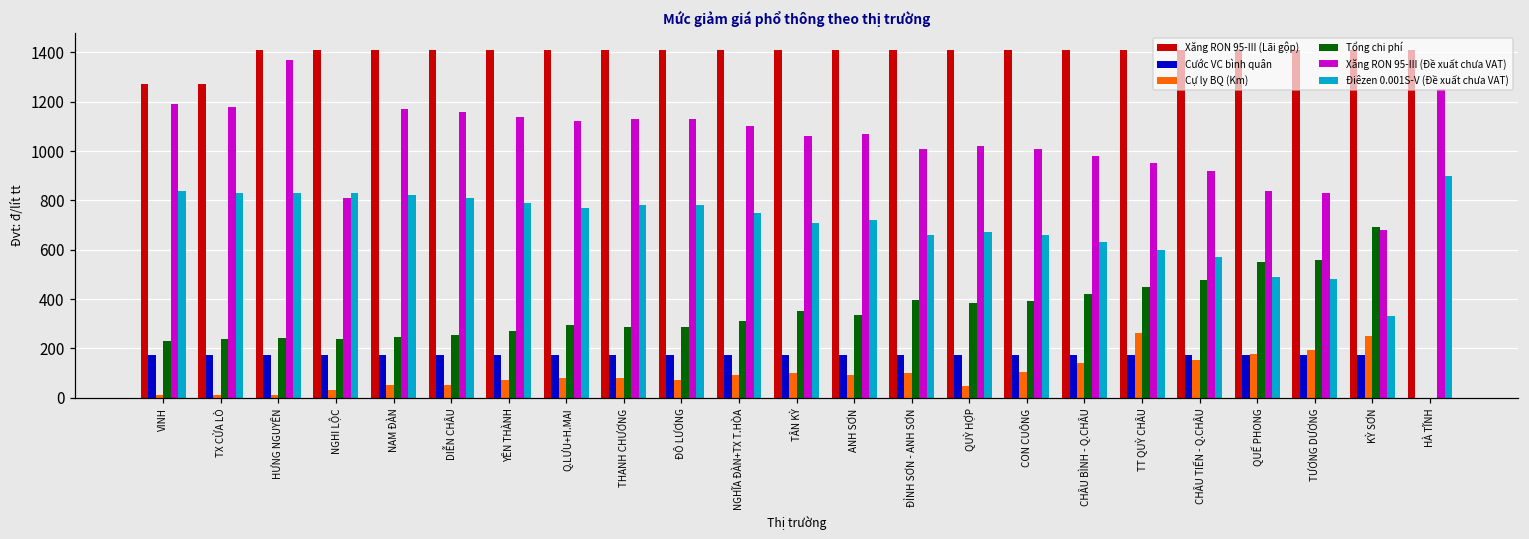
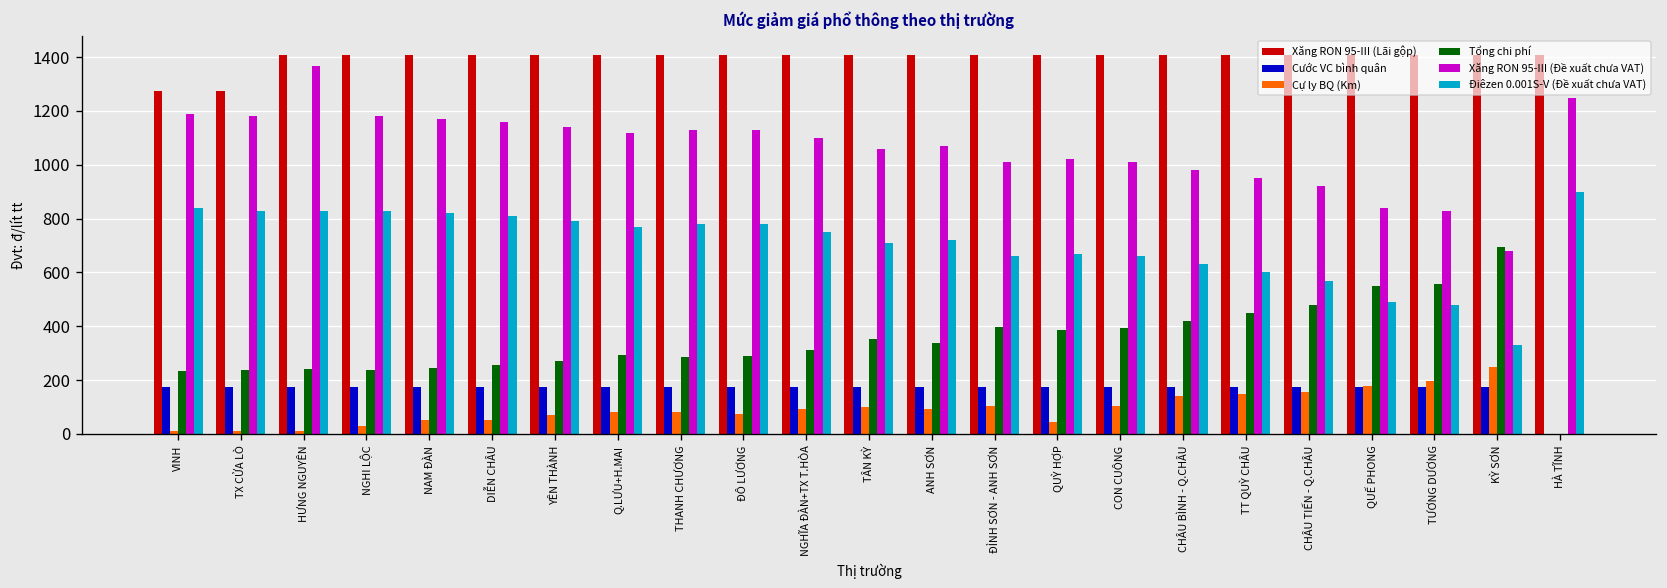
Xăng RON 95-III (Đề xuất chưa VAT), NGHI LỘC: 810 -> 1180
Cự ly BQ (Km), TT QUỲ CHÂU: 260 -> 150
